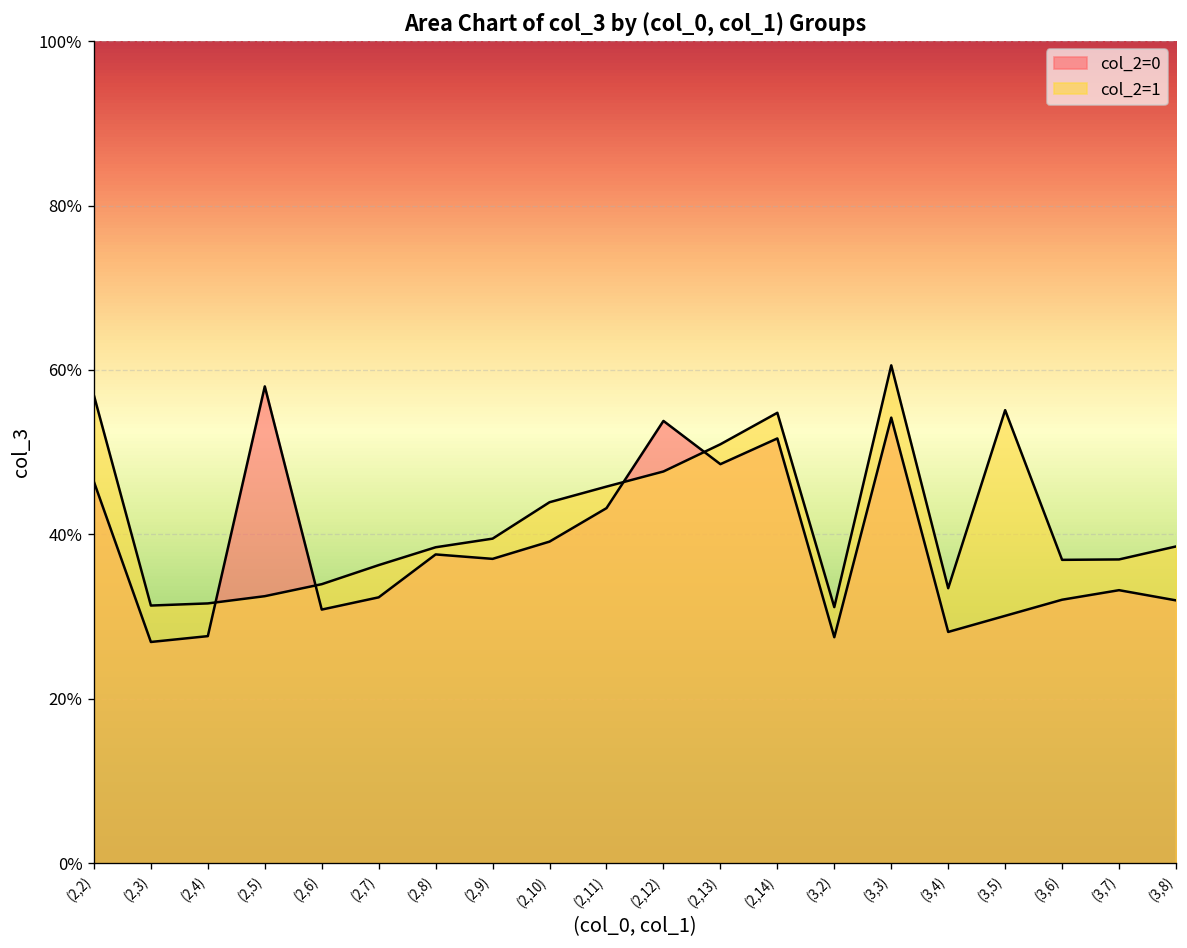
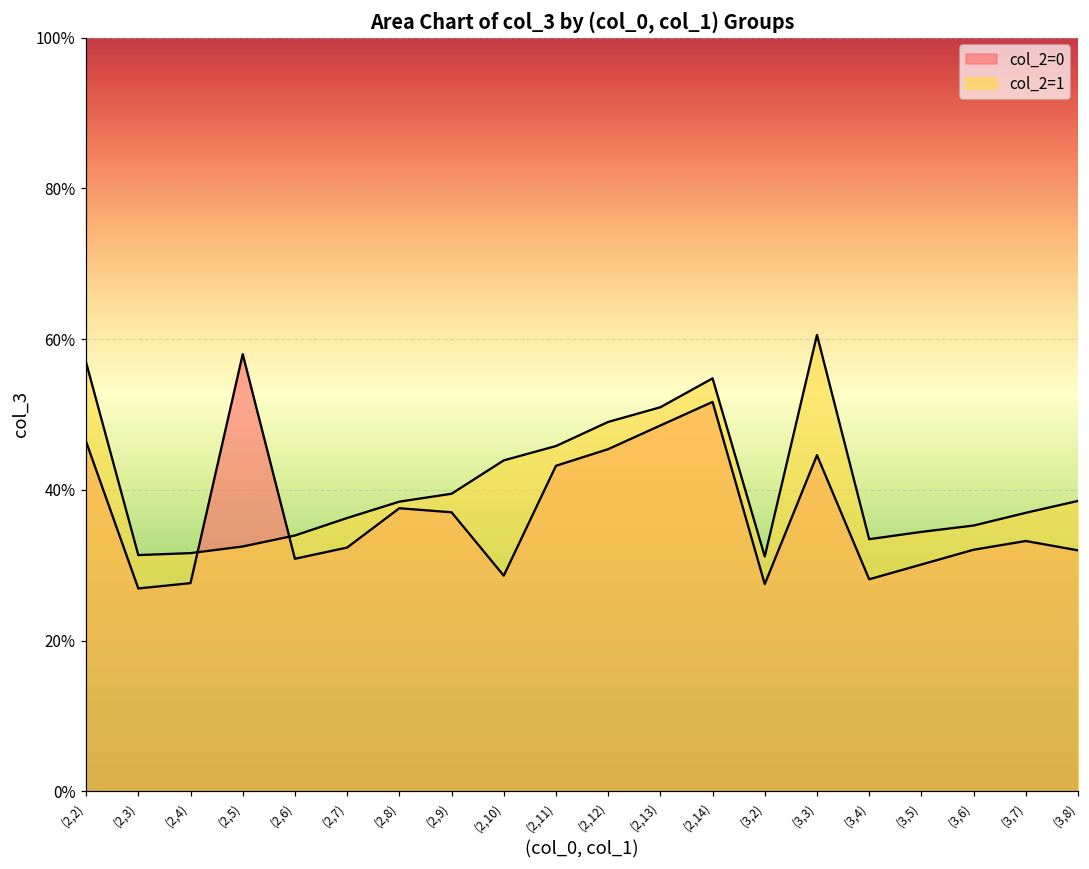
col_2=0, (2,10): 39% -> 29%
col_2=0, (2,12): 54% -> 45%
col_2=1, (2,12): 48% -> 49%
col_2=0, (3,3): 54% -> 45%
col_2=1, (3,5): 55% -> 34%
col_2=1, (3,6): 37% -> 35%
